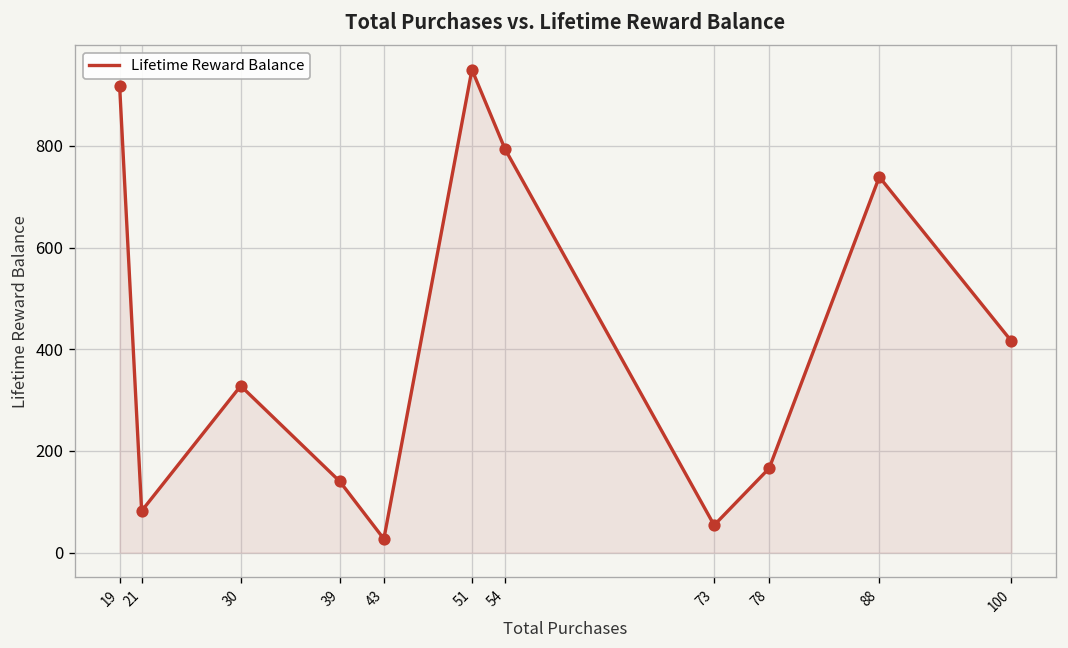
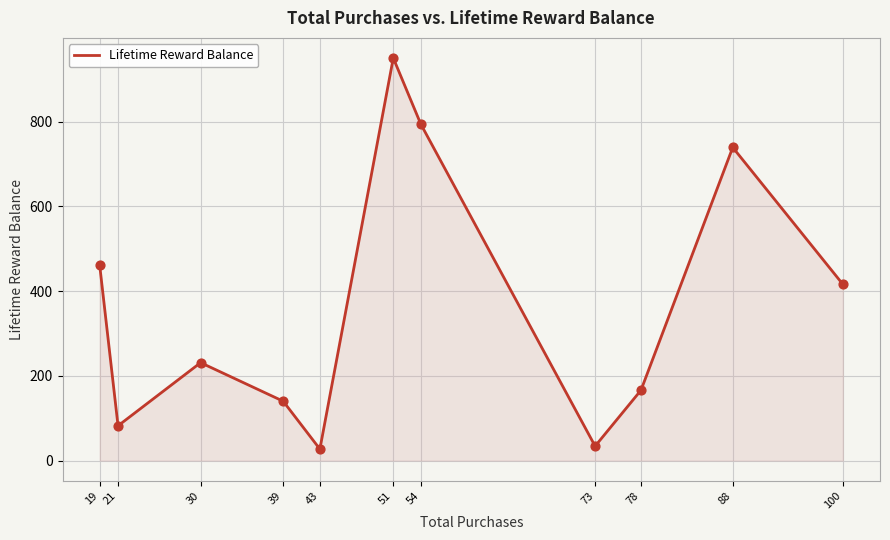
19: 920 -> 460
30: 330 -> 230
73: 50 -> 30
